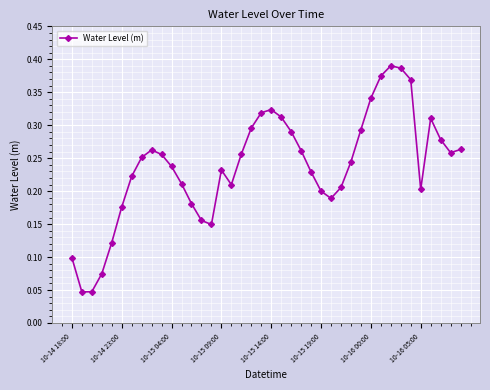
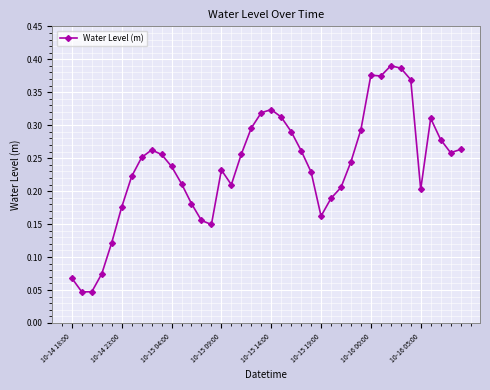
10-14 18:00: 0.10 -> 0.07
10-15 19:00: 0.20 -> 0.16
10-16 00:00: 0.34 -> 0.38
